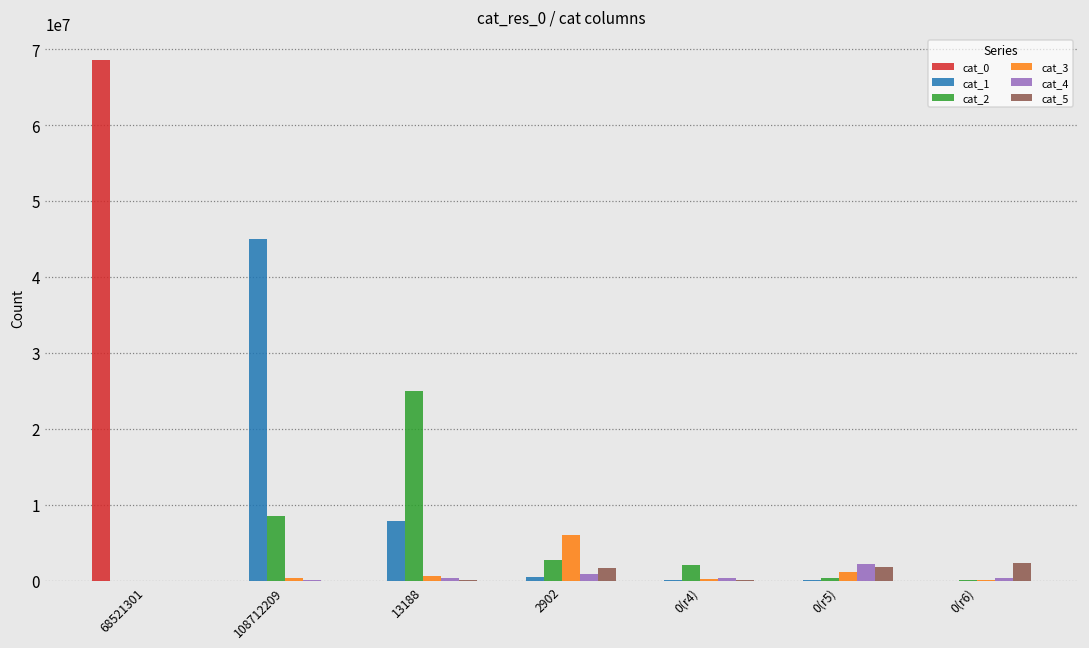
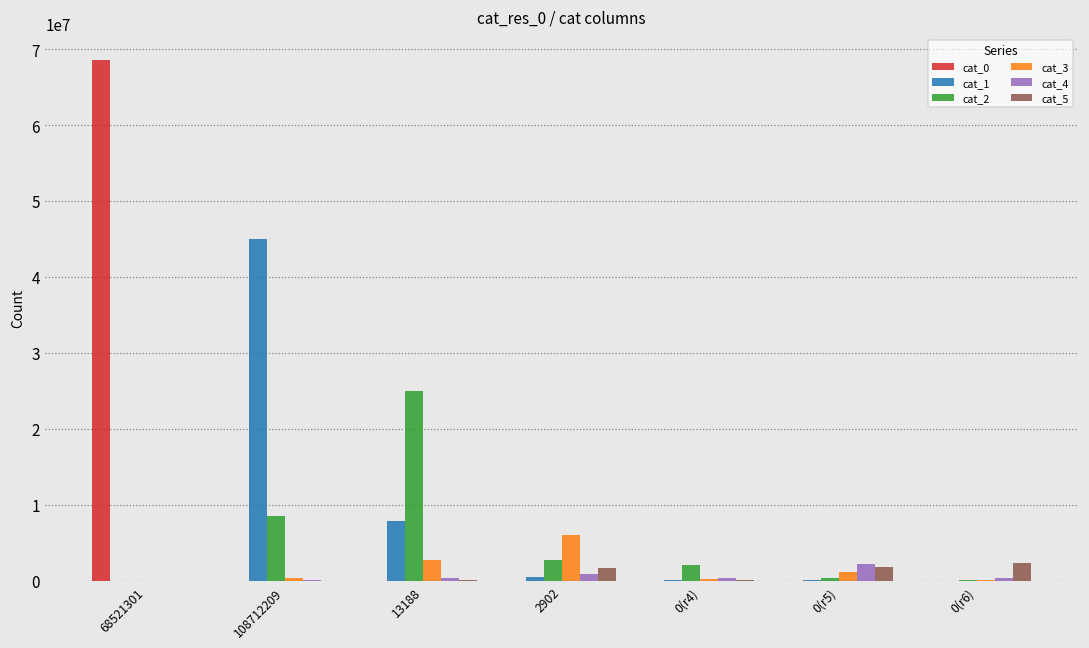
cat_3, 13188: 1000000 -> 3000000
